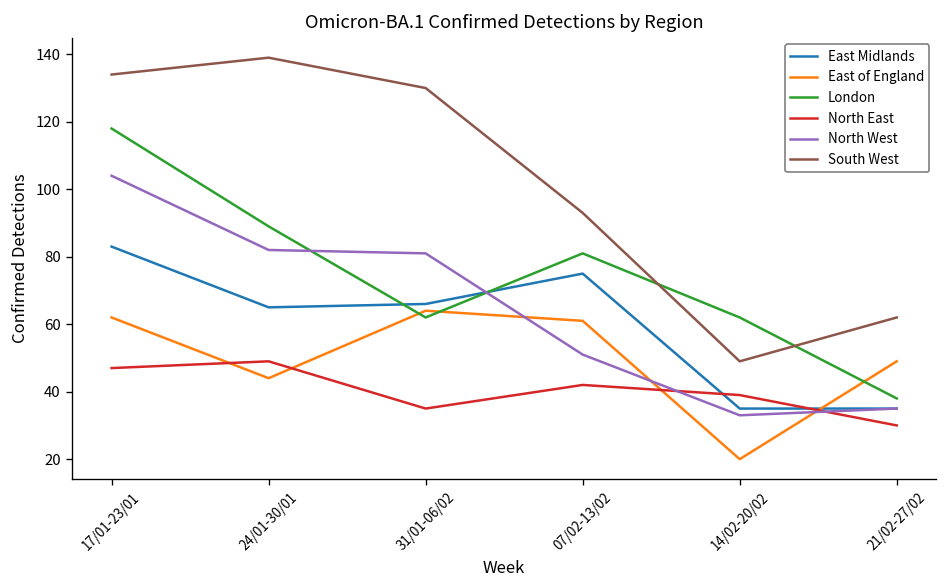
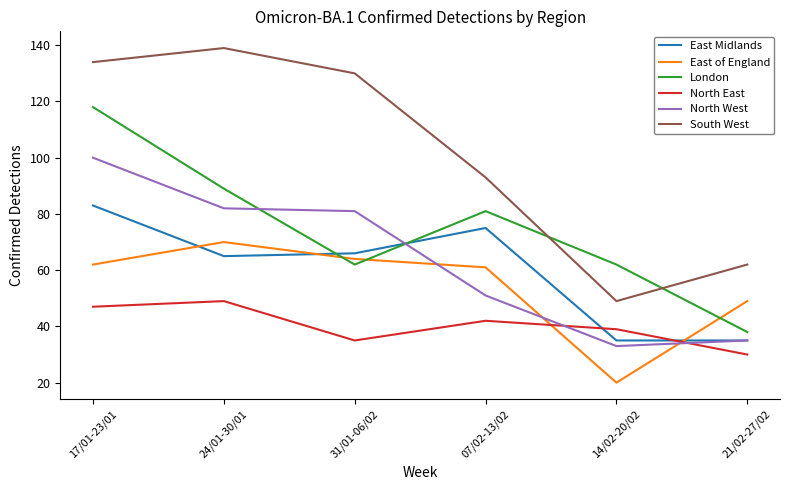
North West, 17/01-23/01: 104 -> 100
East of England, 24/01-30/01: 44 -> 70
